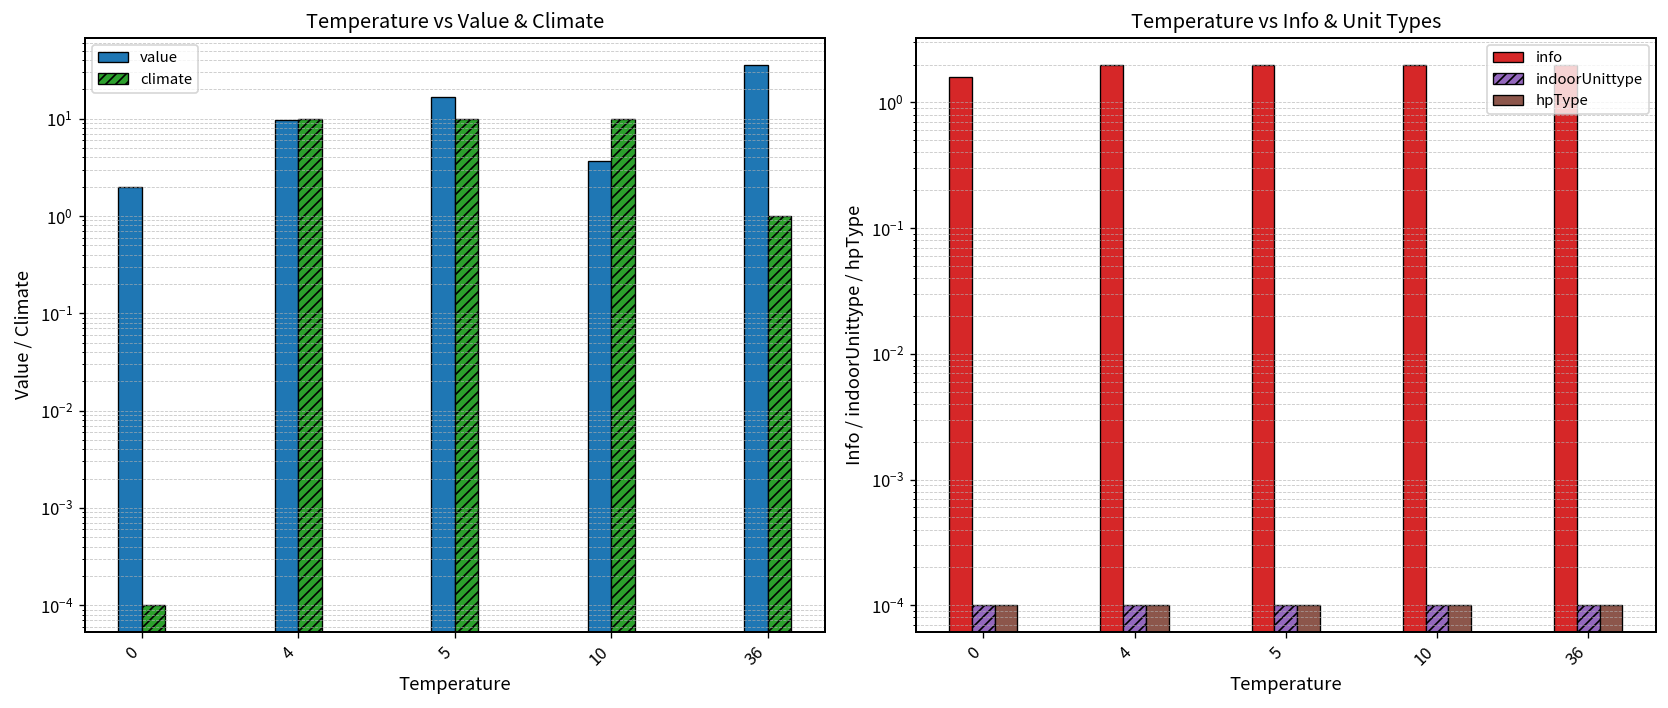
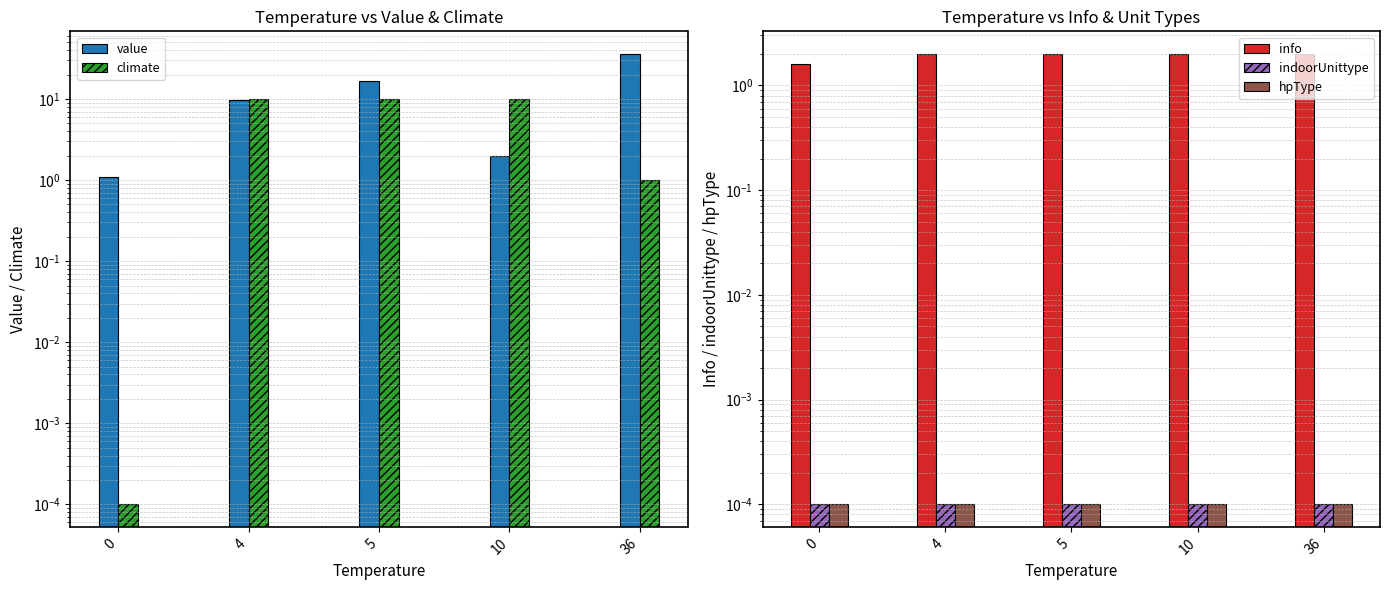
Temperature vs Value & Climate, value, 0: 2.0 -> 1.1
Temperature vs Value & Climate, value, 10: 4 -> 2.0
